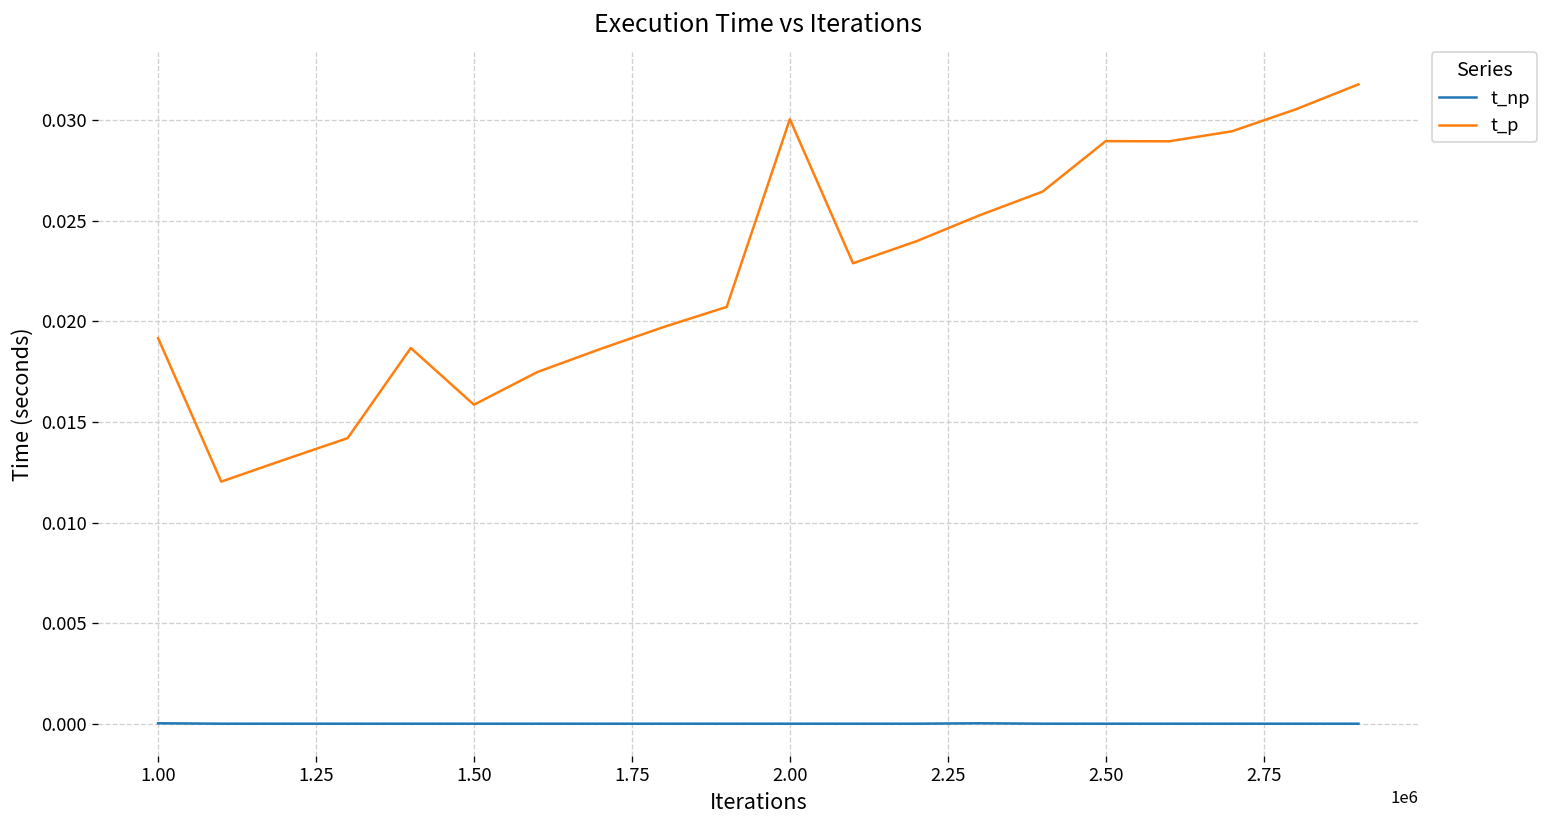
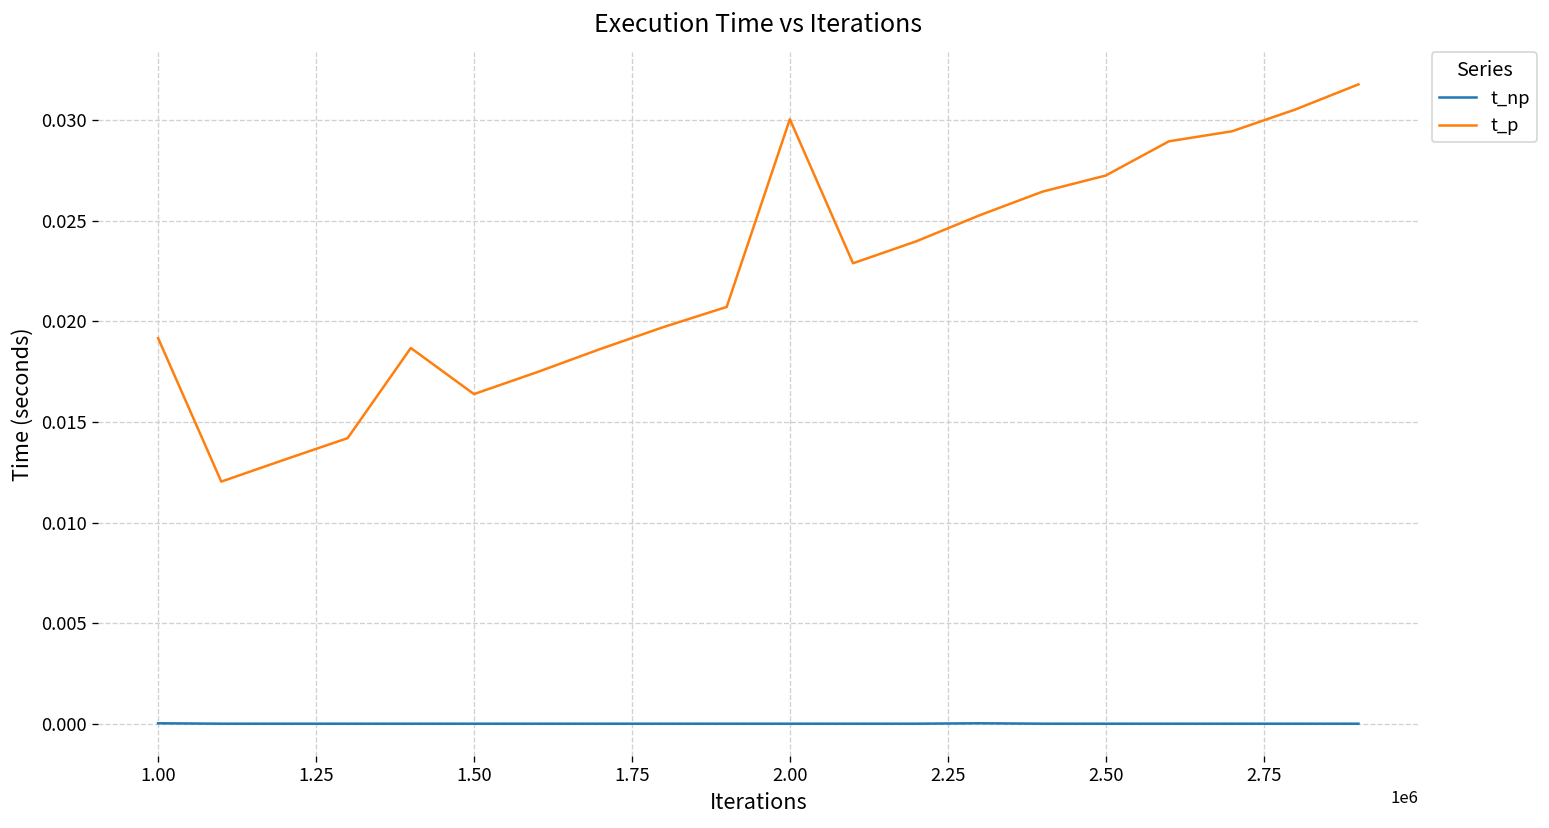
t_p, 1.50: 0.0159 -> 0.0164
t_p, 2.50: 0.0290 -> 0.0273
